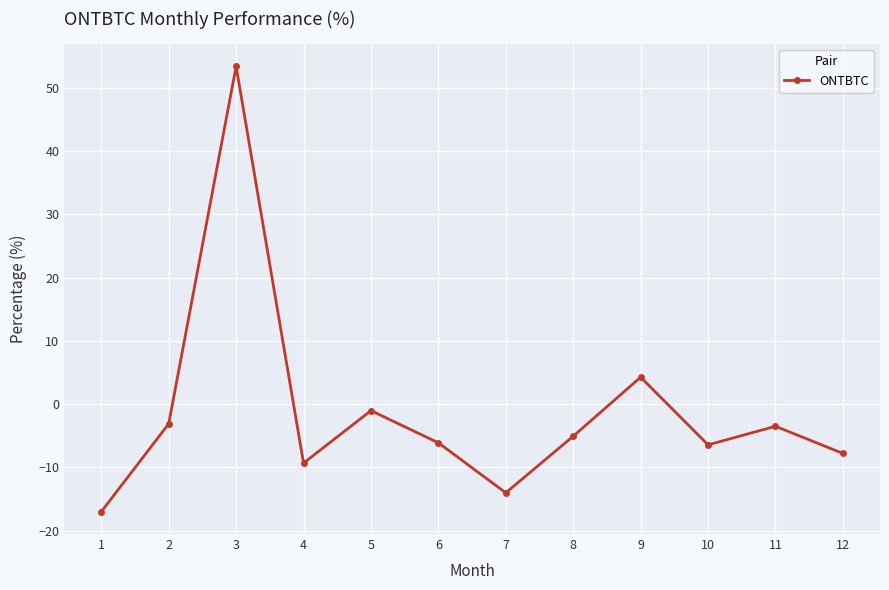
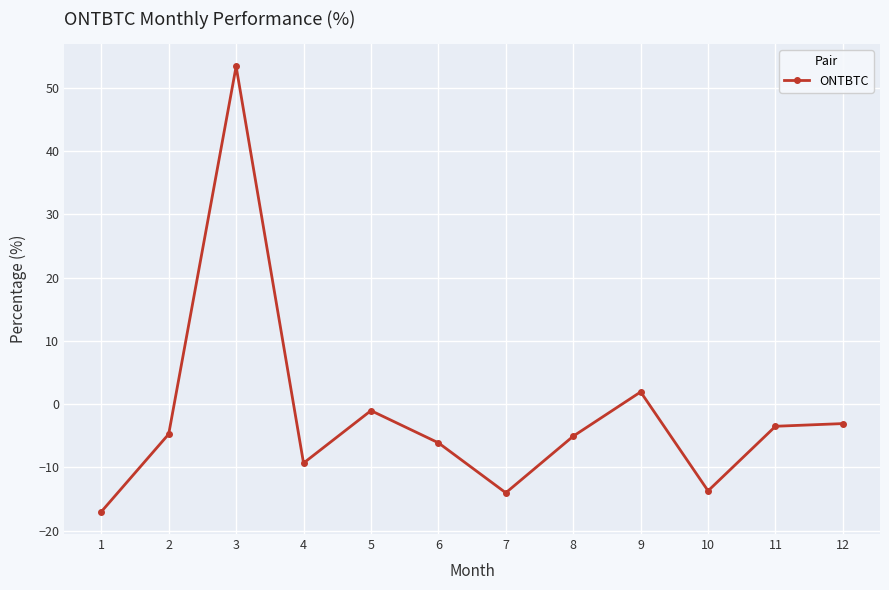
2: -3 -> -5
9: 4 -> 2
10: -6 -> -14
12: -8 -> -3
